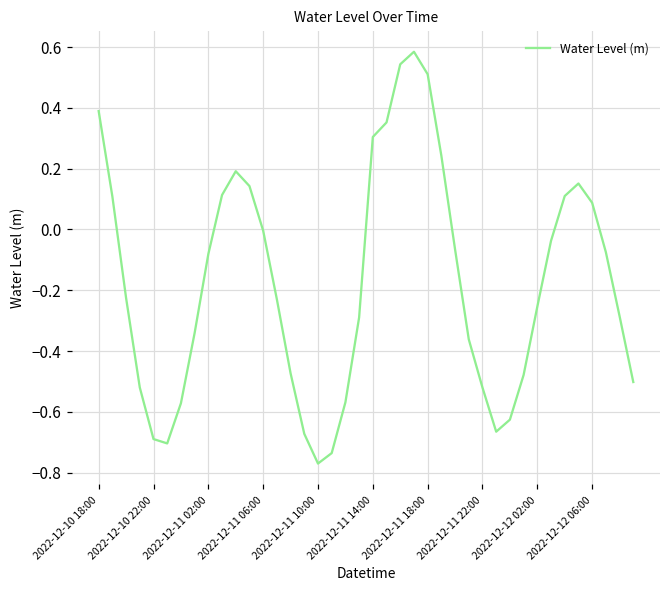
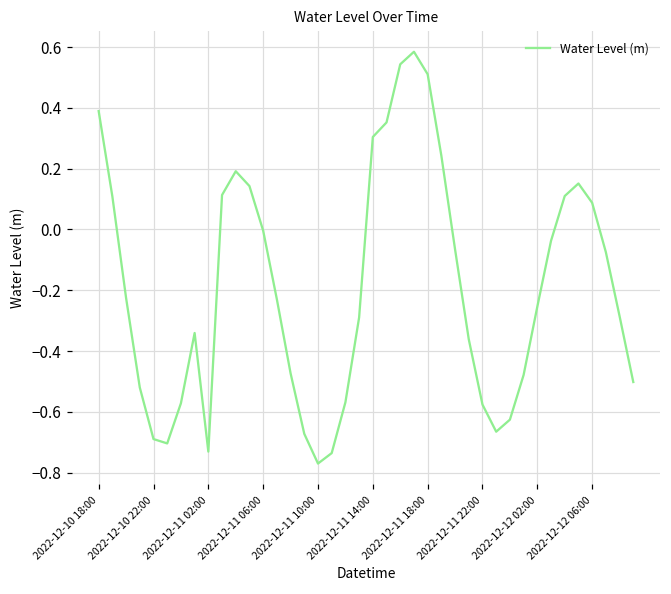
2022-12-11 02:00: -0.08 -> -0.73
2022-12-11 22:00: -0.52 -> -0.58
